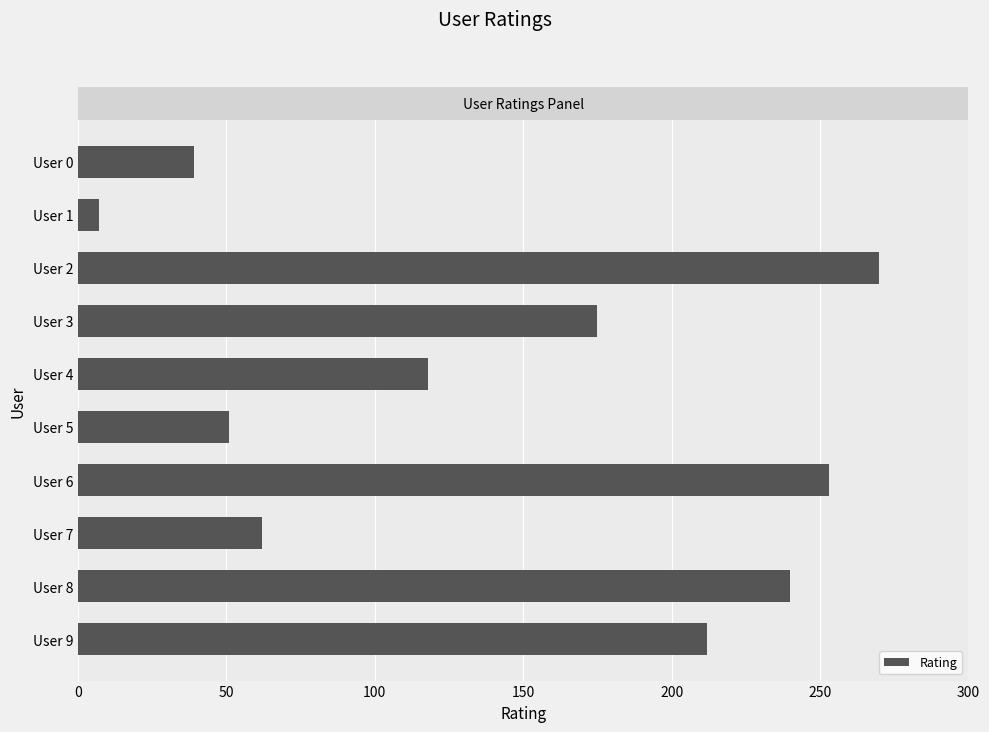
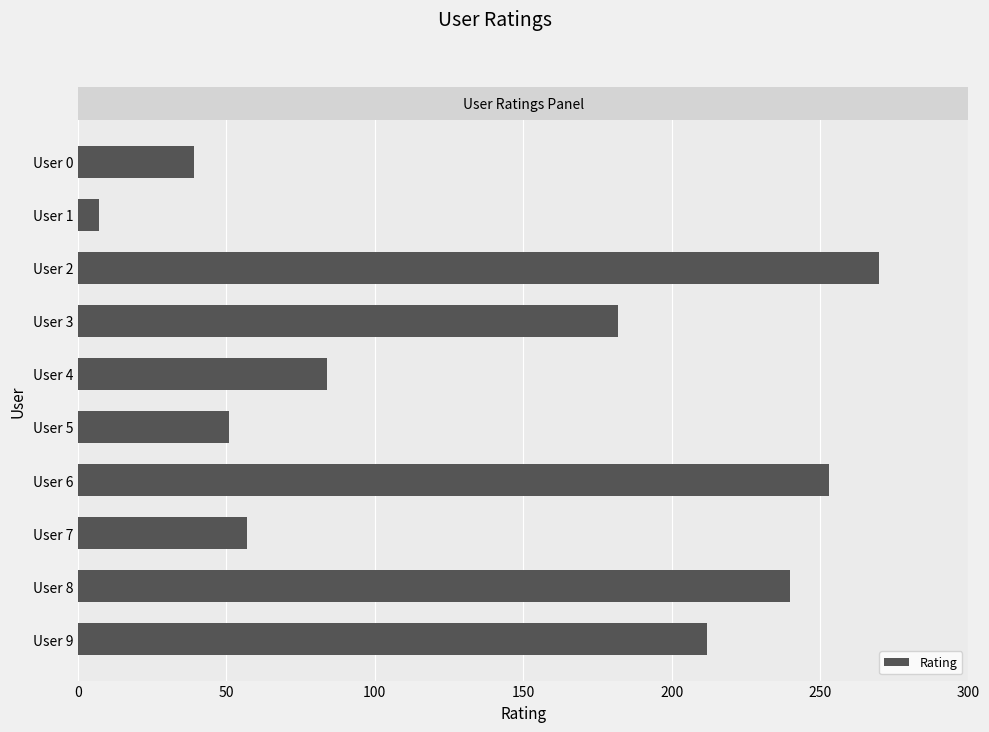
User 3: 175 -> 182
User 4: 118 -> 84
User 7: 62 -> 57
